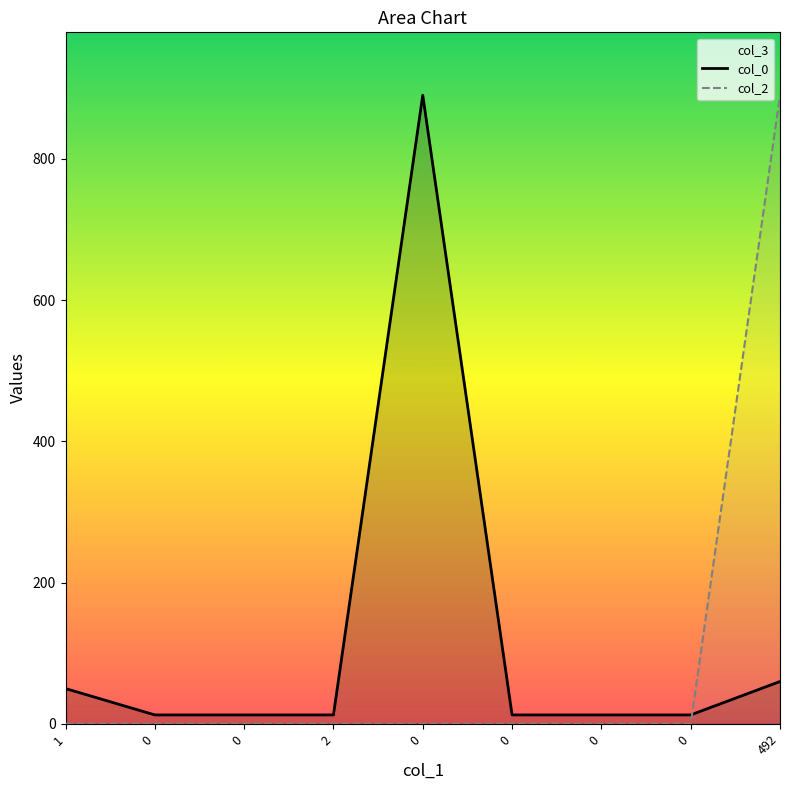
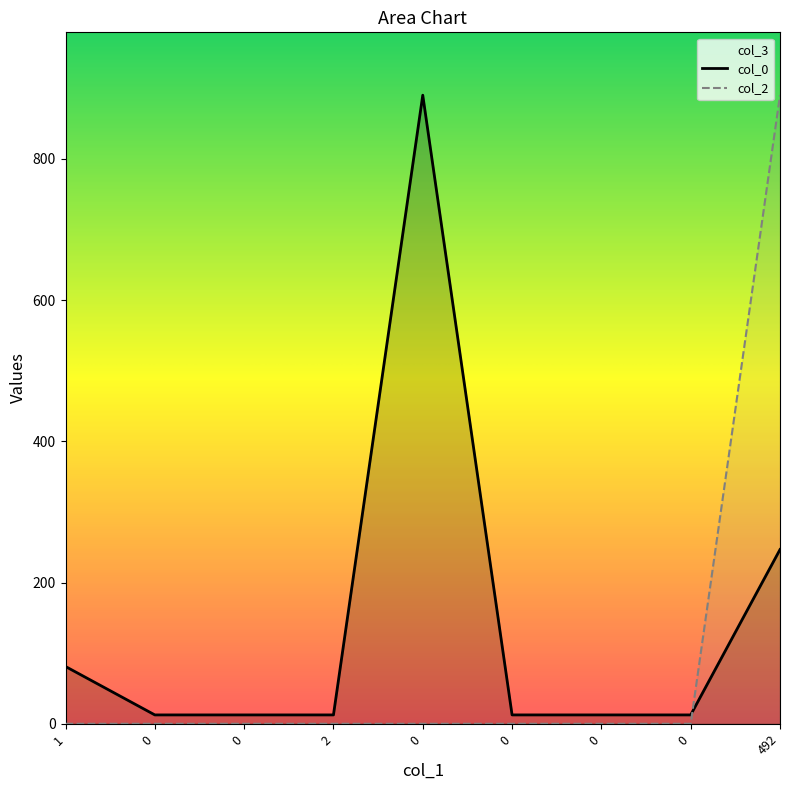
col_0, 1: 50 -> 80
col_0, 492: 60 -> 250
